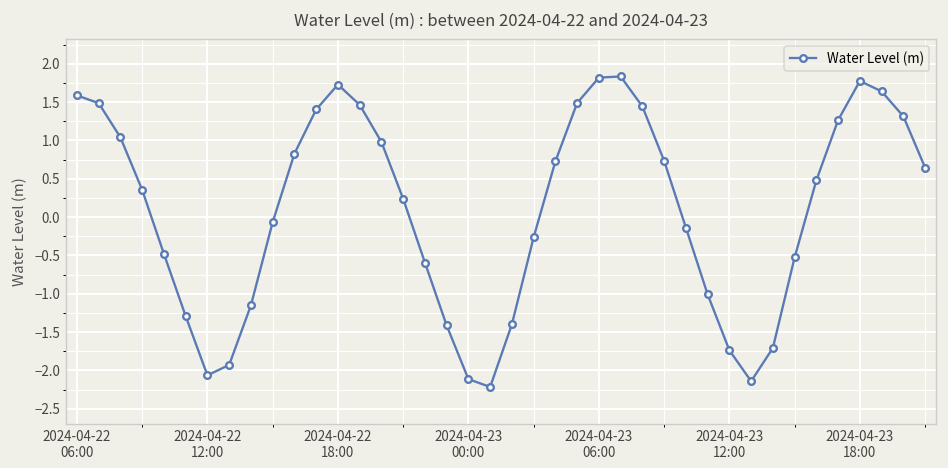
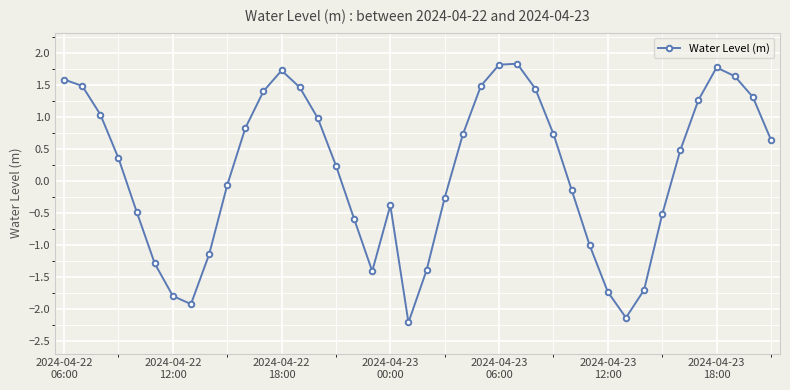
2024-04-22 12:00: -2.1 -> -1.8
2024-04-23 00:00: -2.1 -> -0.4
